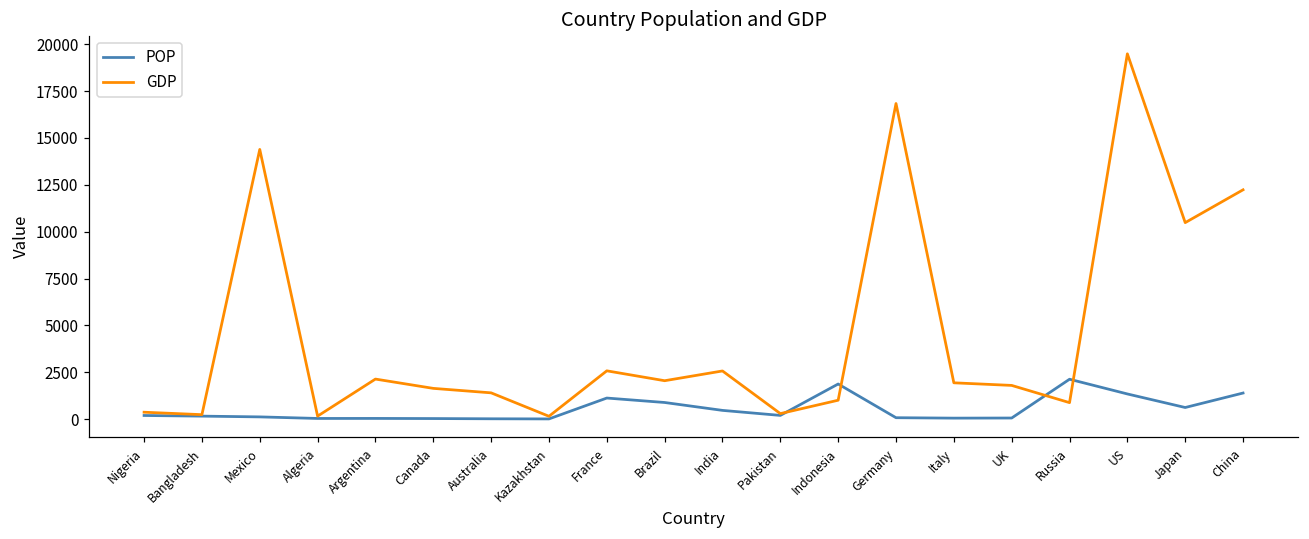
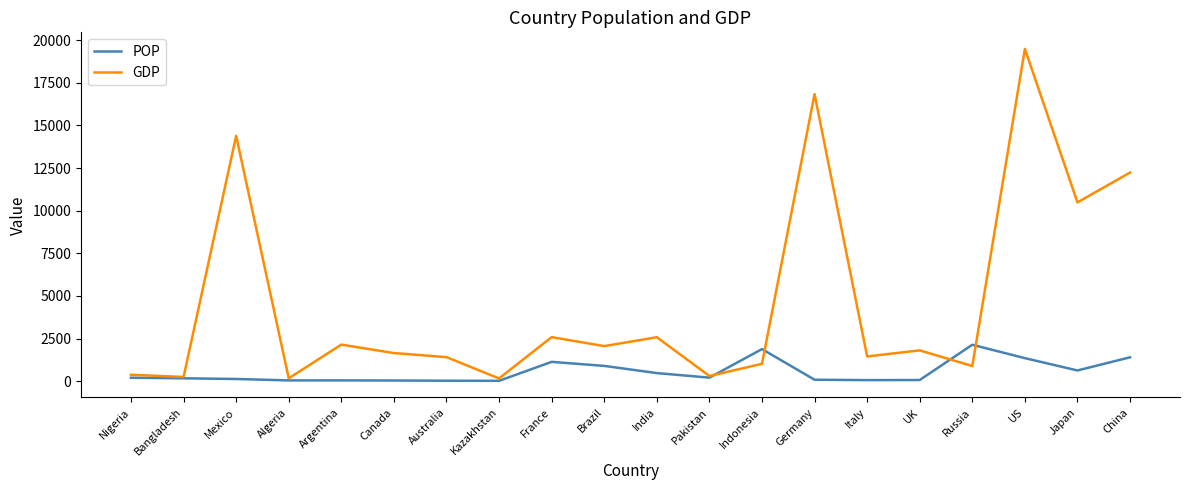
GDP, Italy: 1900 -> 1400
